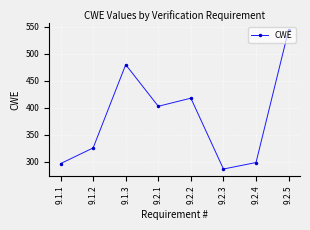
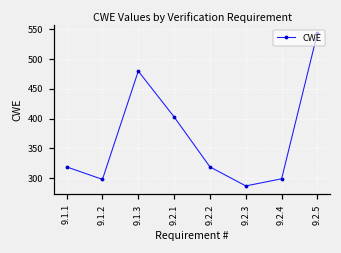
9.1.1: 300 -> 320
9.1.2: 330 -> 300
9.2.2: 420 -> 320
